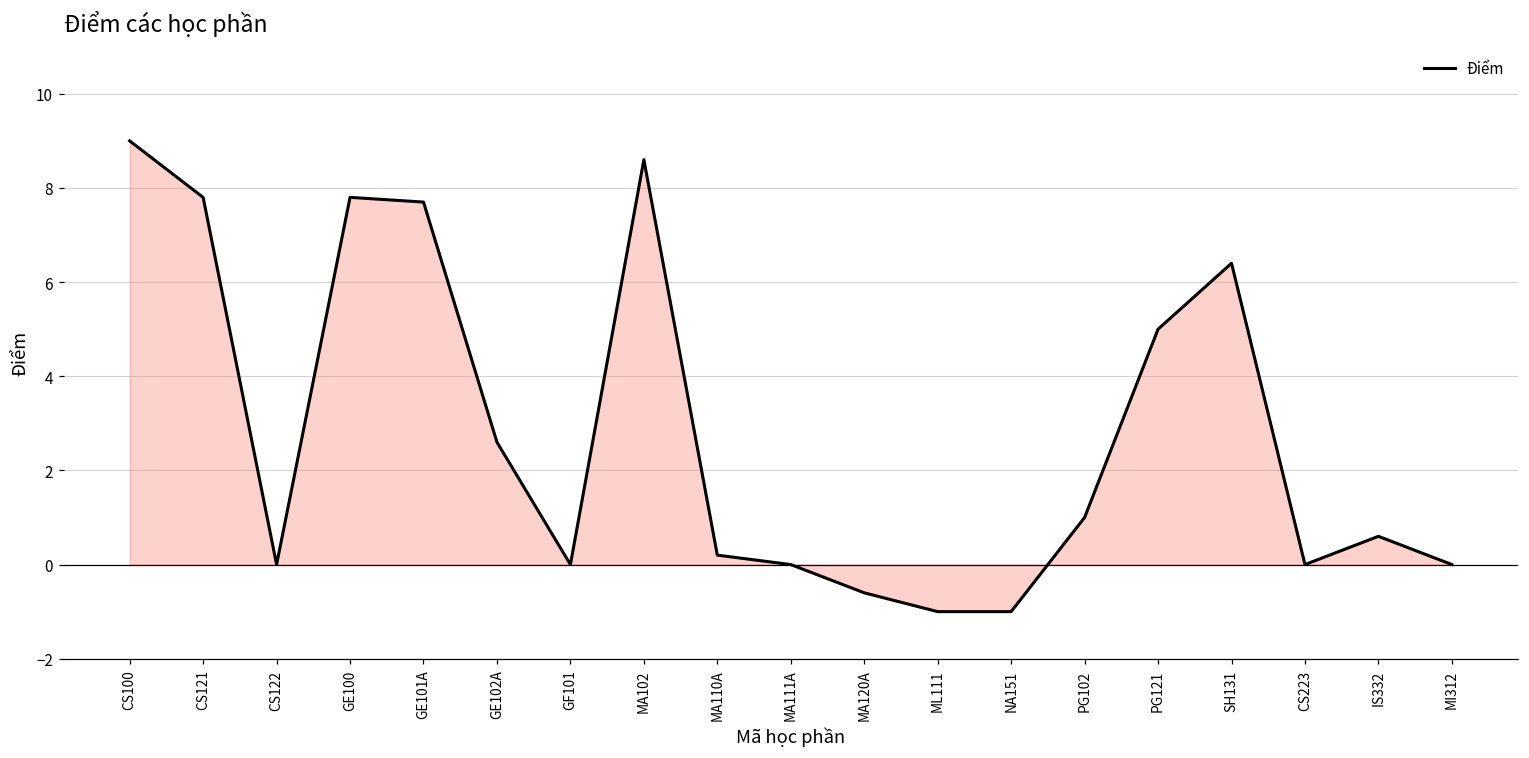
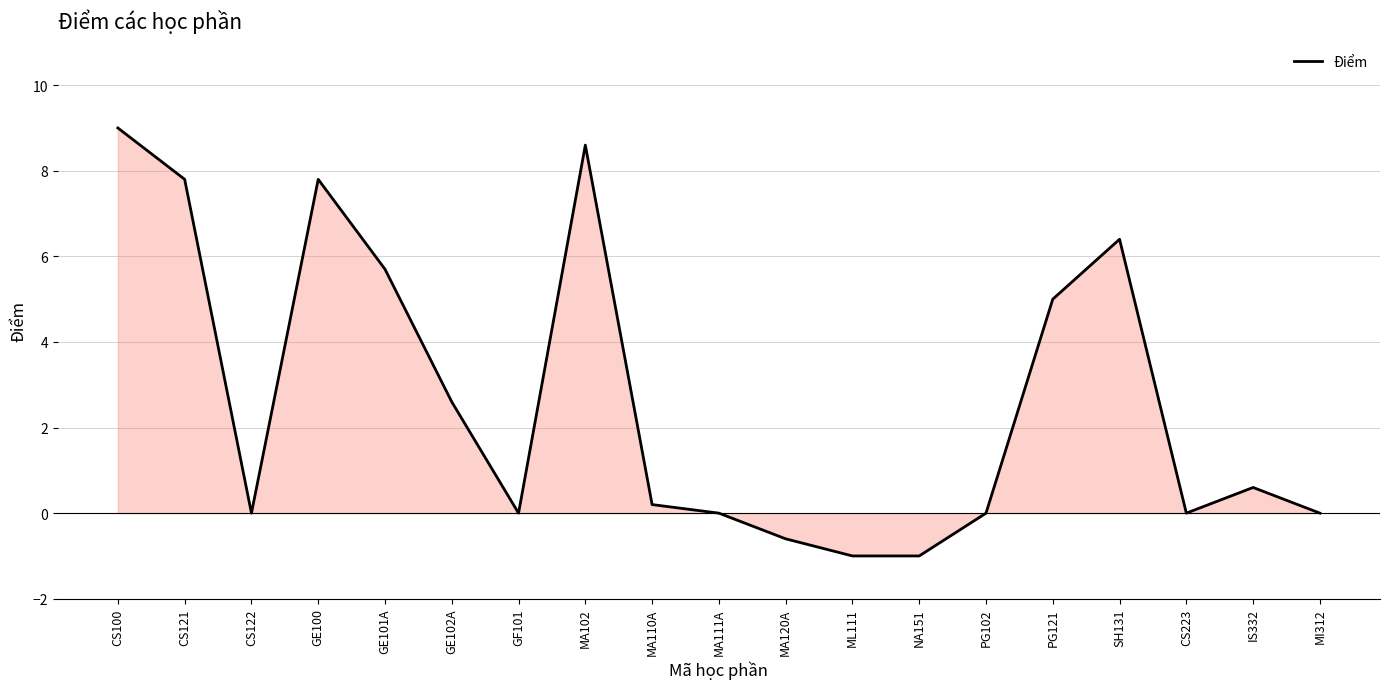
Điểm, GE101A: 7.7 -> 5.7
Điểm, PG102: 1 -> 0
